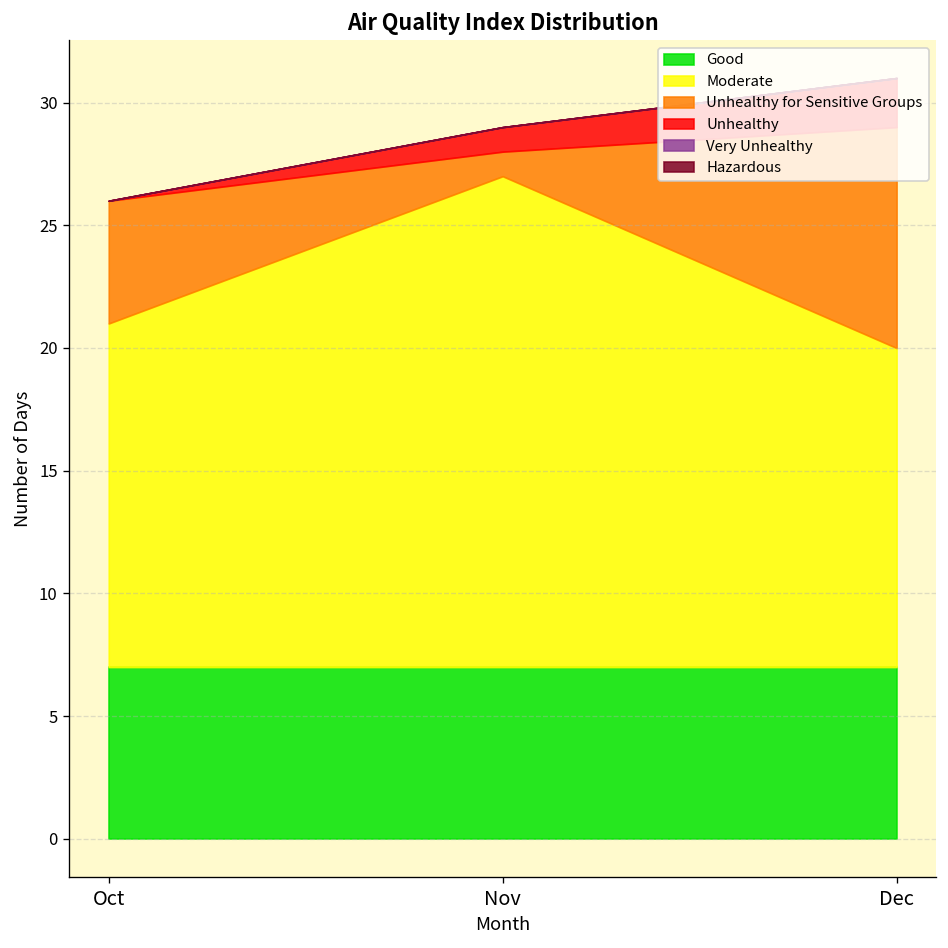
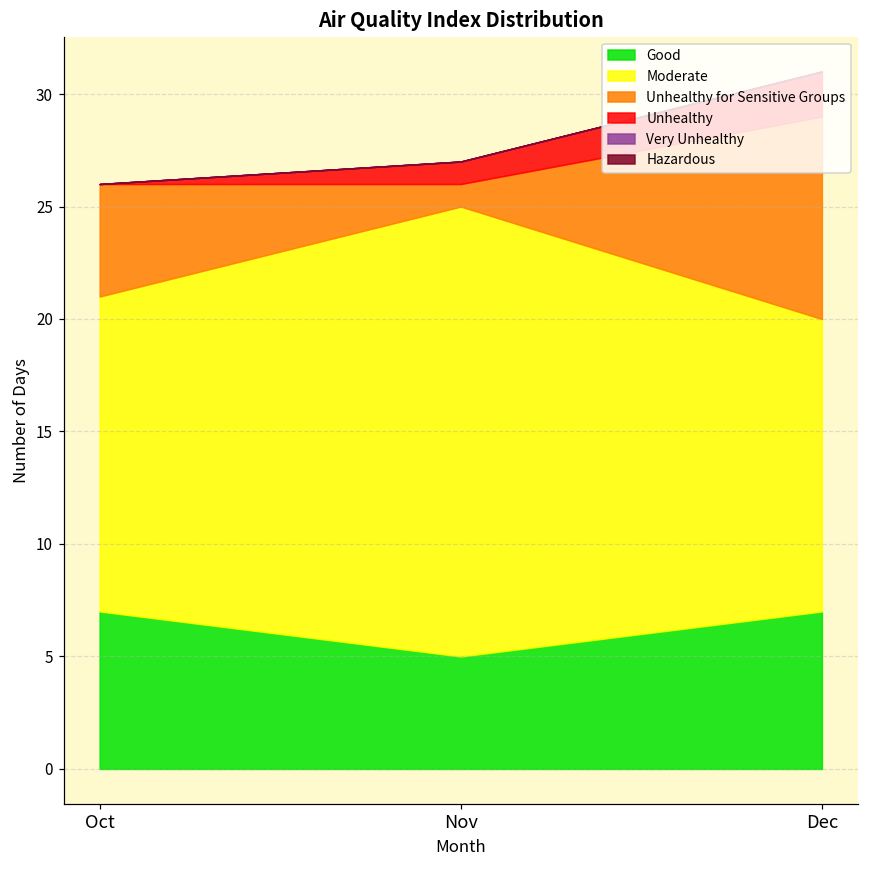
Good, Nov: 7 -> 5
